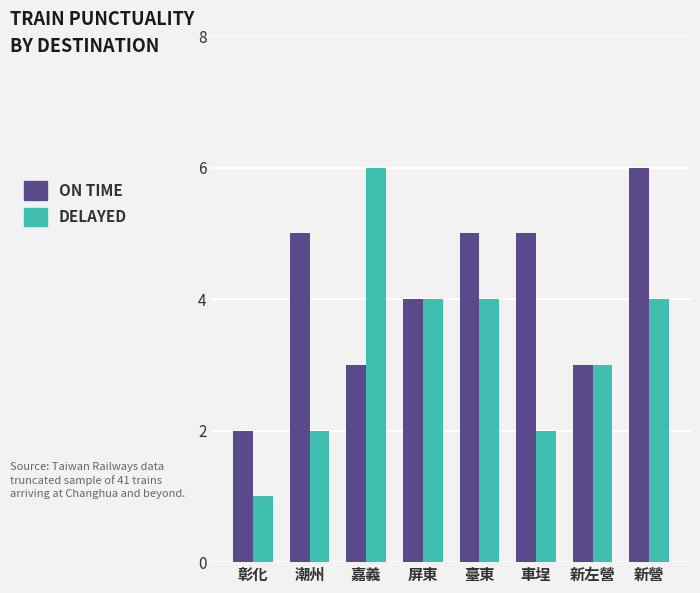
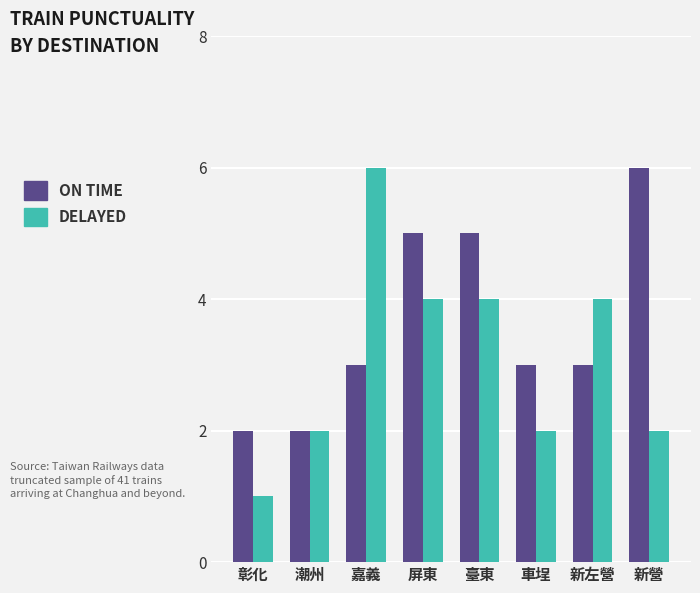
ON TIME, 潮州: 5 -> 2
ON TIME, 屏東: 4 -> 5
ON TIME, 車埕: 5 -> 3
DELAYED, 新左營: 3 -> 4
DELAYED, 新營: 4 -> 2
